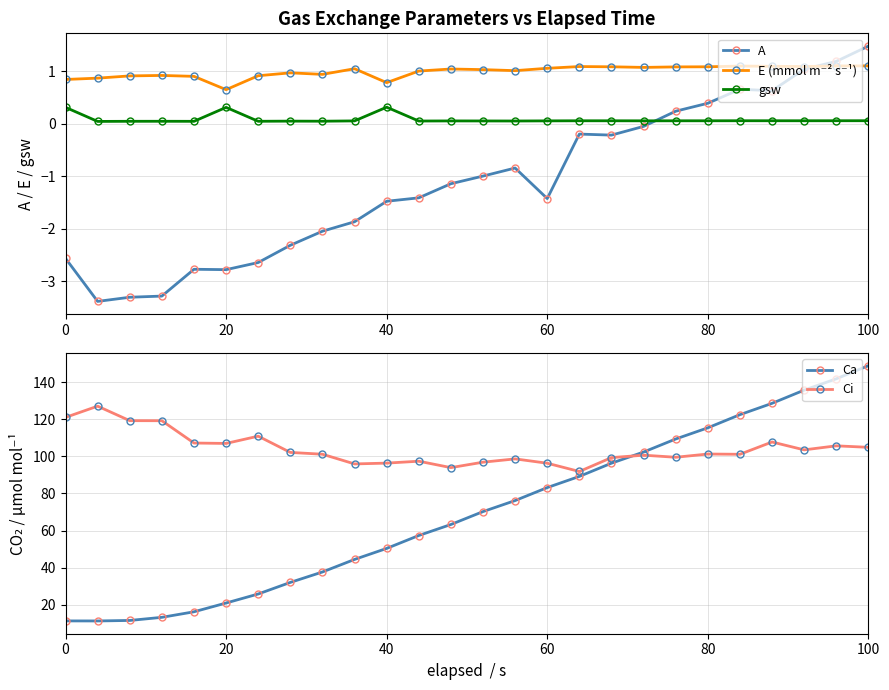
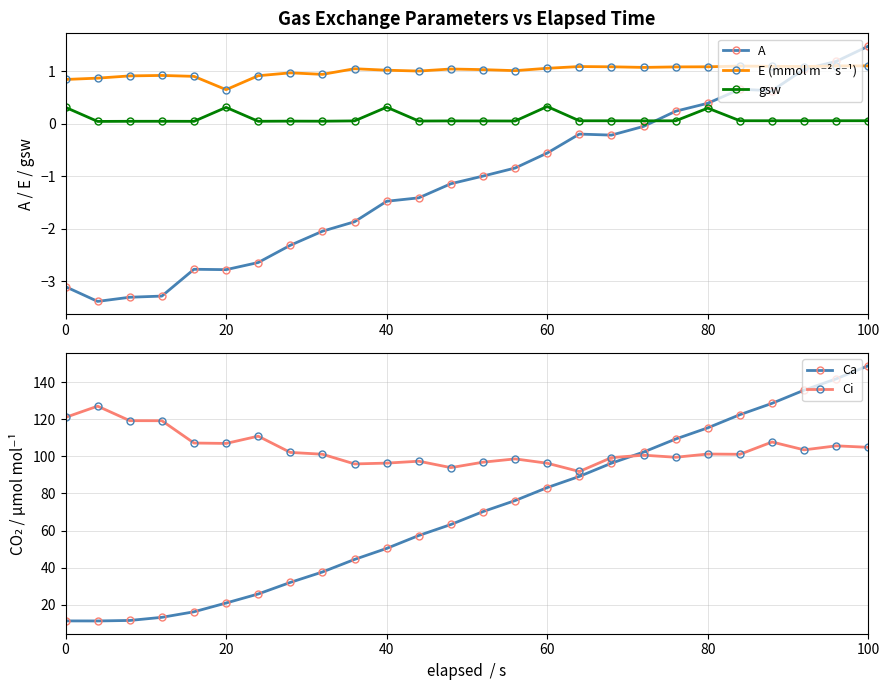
Gas Exchange Parameters vs Elapsed Time, A, 0: -2.6 -> -3.1
Gas Exchange Parameters vs Elapsed Time, E (mmol m⁻² s⁻¹), 40: 0.8 -> 1.0
Gas Exchange Parameters vs Elapsed Time, A, 60: -1.4 -> -0.6
Gas Exchange Parameters vs Elapsed Time, gsw, 60: 0.1 -> 0.3
Gas Exchange Parameters vs Elapsed Time, gsw, 80: 0.1 -> 0.3
